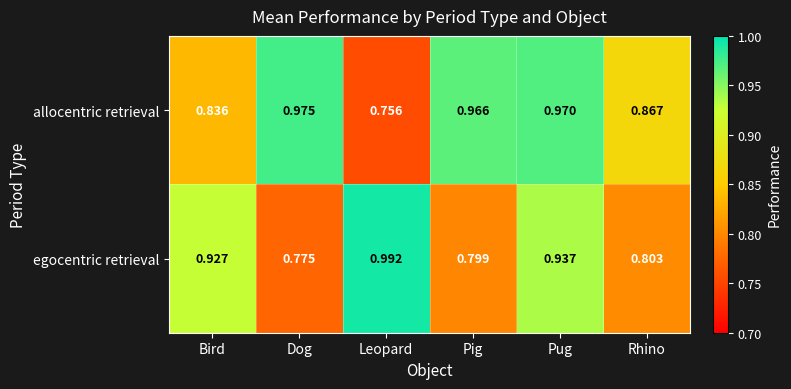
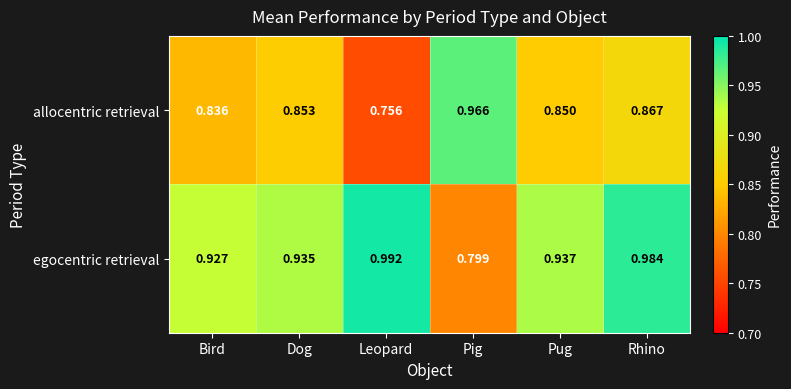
allocentric retrieval, Dog: 0.975 -> 0.853
allocentric retrieval, Pug: 0.970 -> 0.850
egocentric retrieval, Dog: 0.775 -> 0.935
egocentric retrieval, Rhino: 0.803 -> 0.984
